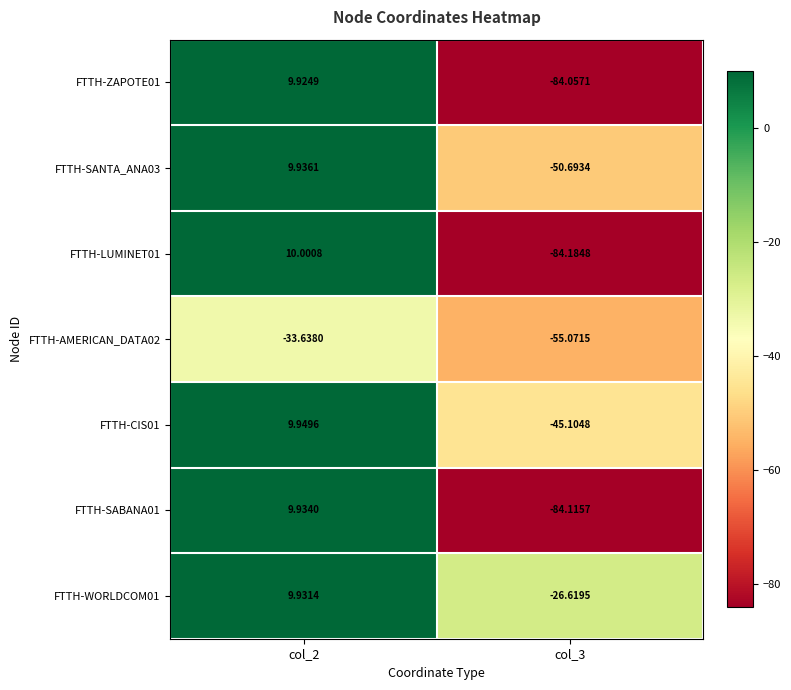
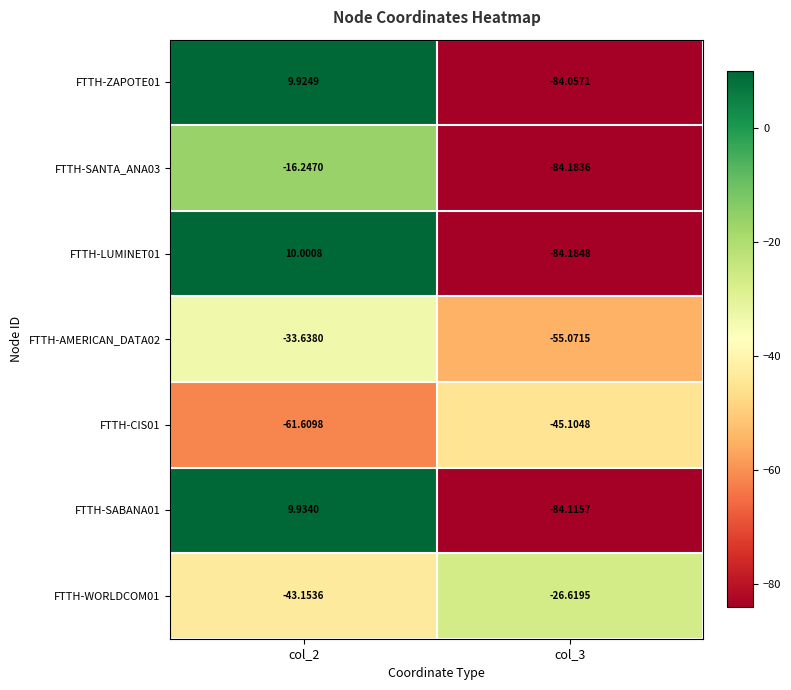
FTTH-SANTA_ANA03, col_2: 9.9361 -> -16.2470
FTTH-SANTA_ANA03, col_3: -50.6934 -> -84.1836
FTTH-CIS01, col_2: 9.9496 -> -61.6098
FTTH-WORLDCOM01, col_2: 9.9314 -> -43.1536
